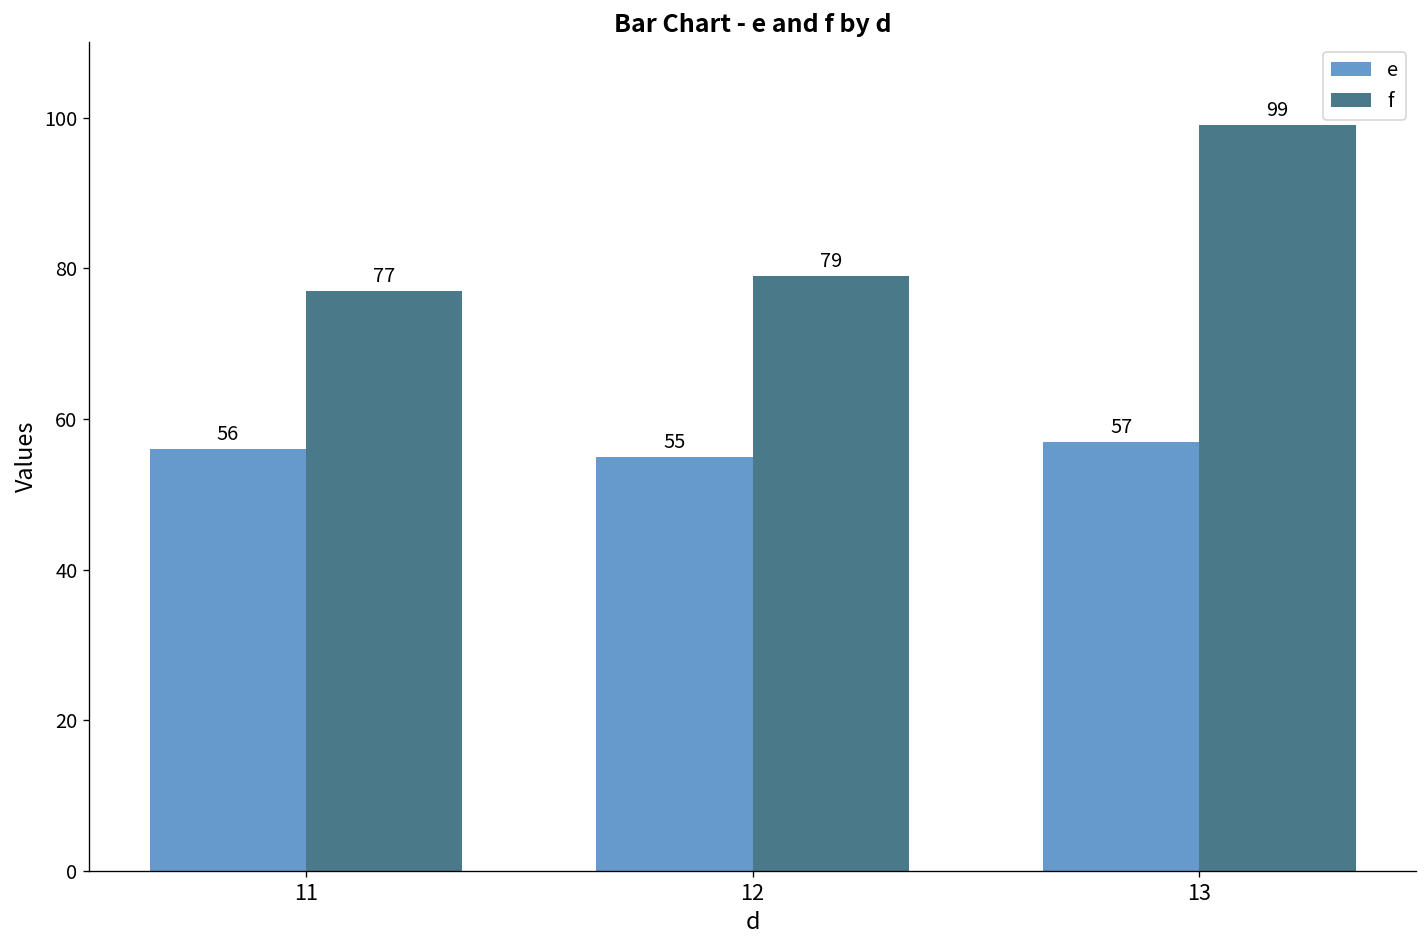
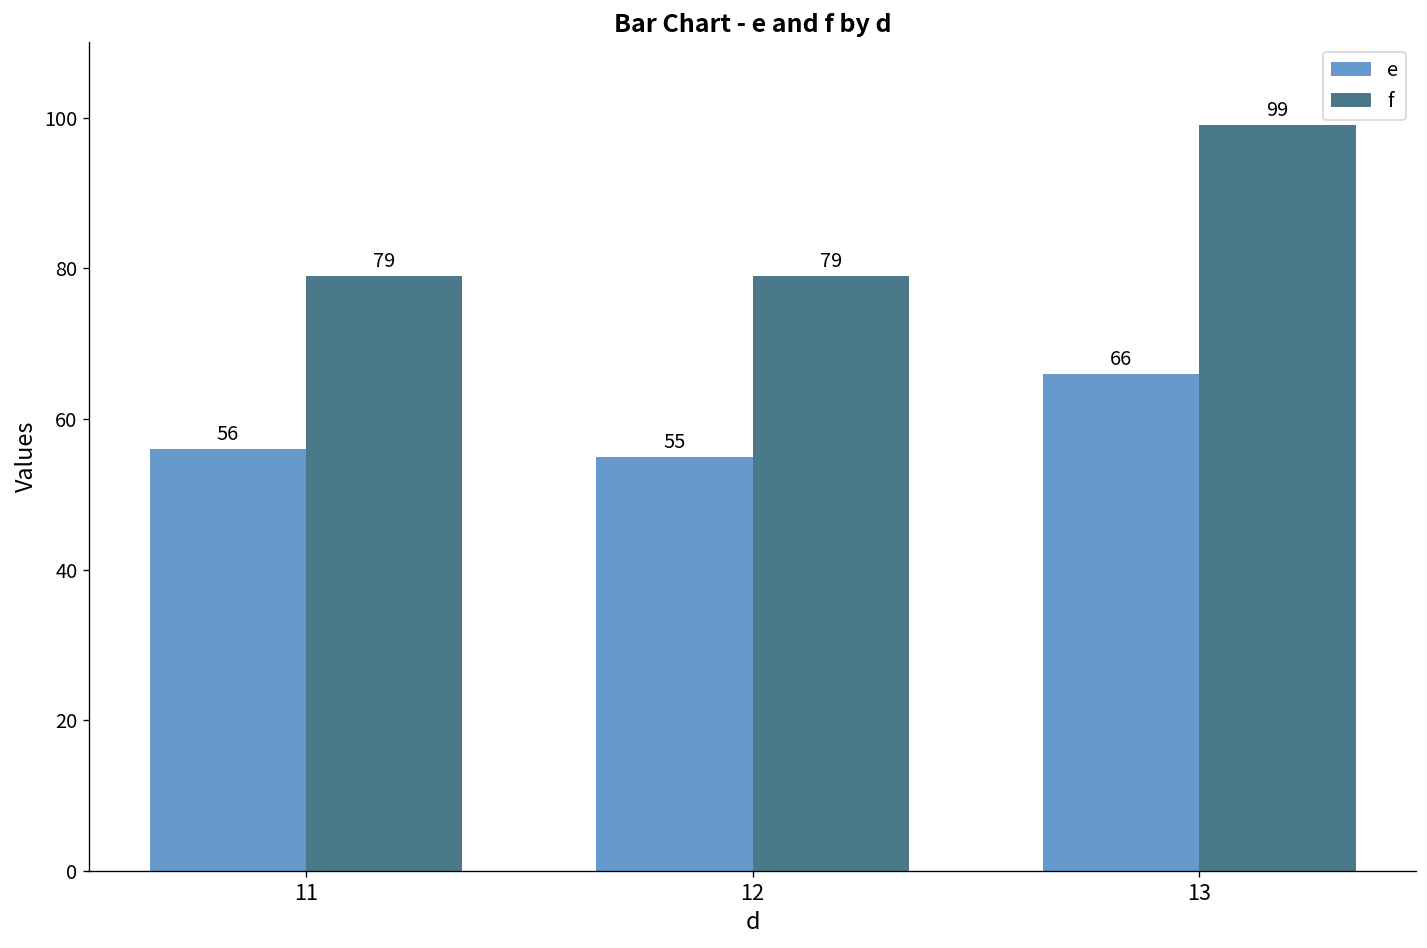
f, 11: 77 -> 79
e, 13: 57 -> 66
